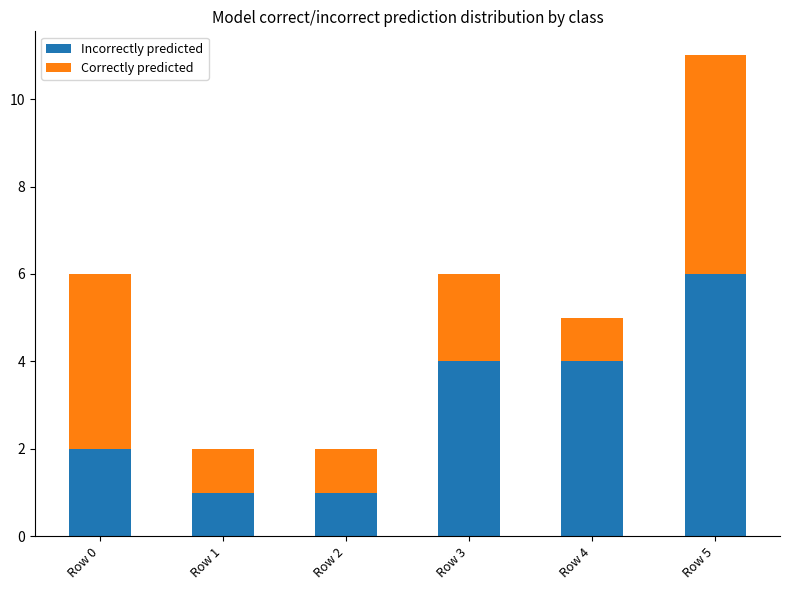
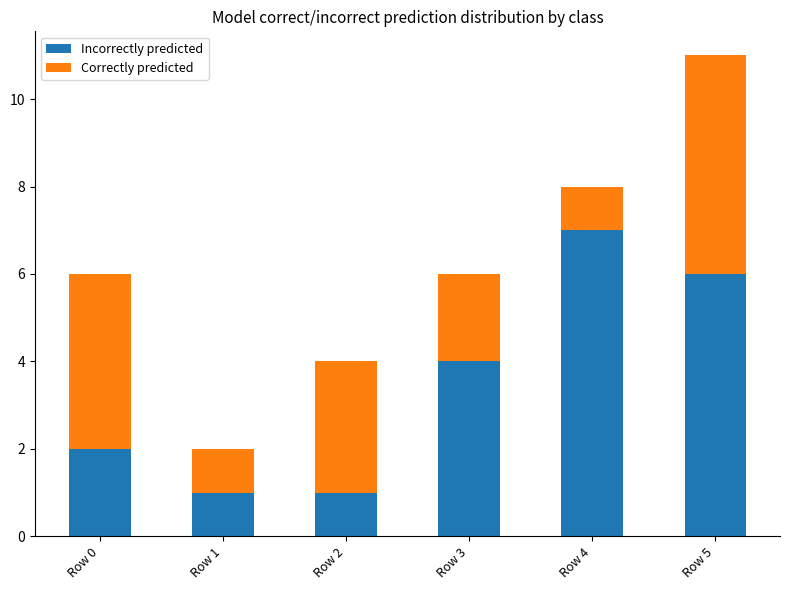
Correctly predicted, Row 2: 1 -> 3
Incorrectly predicted, Row 4: 4 -> 7
